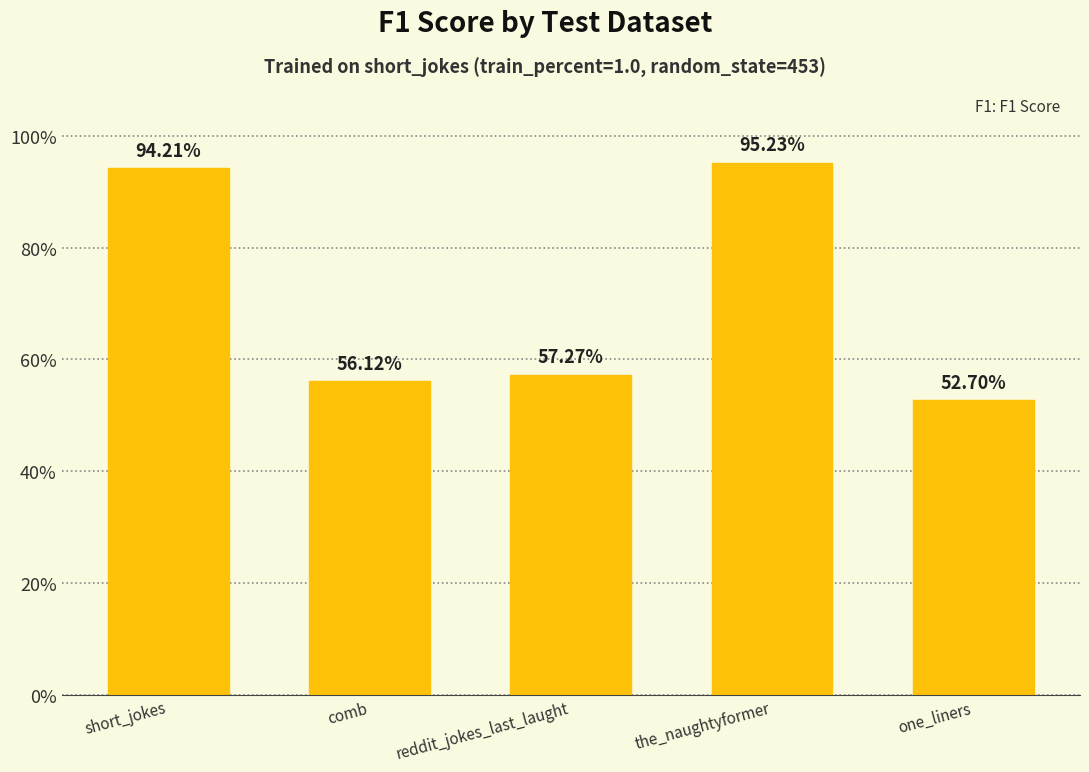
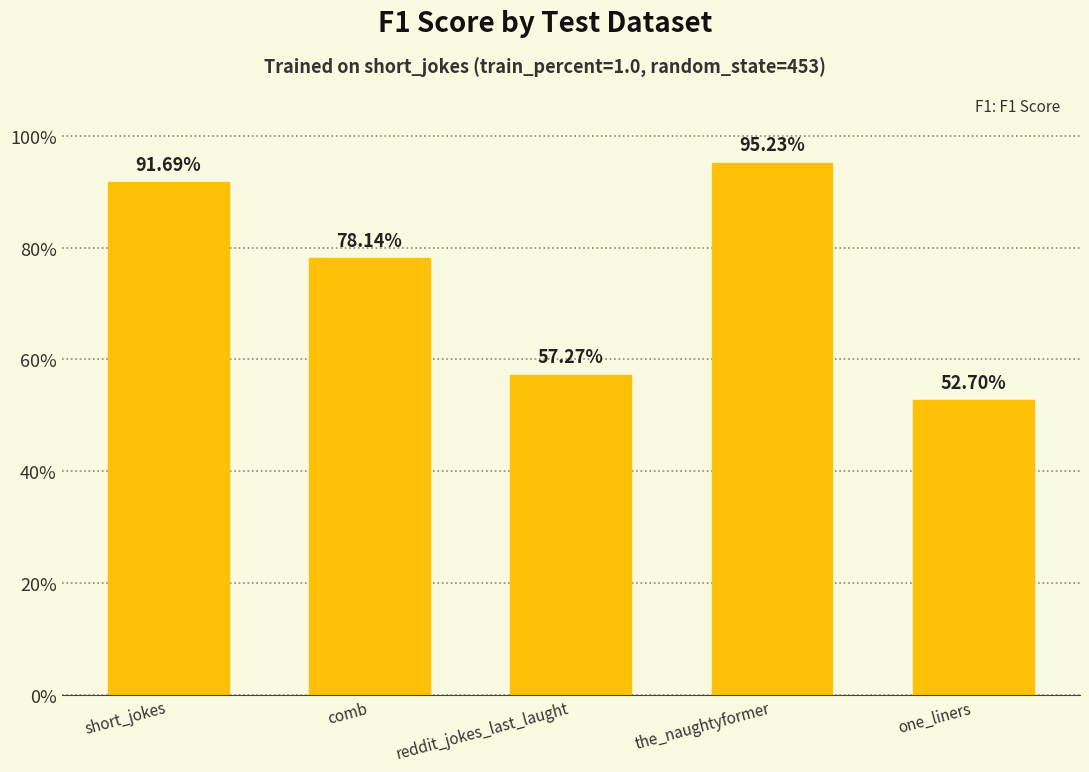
short_jokes: 94.21% -> 91.69%
comb: 56.12% -> 78.14%
